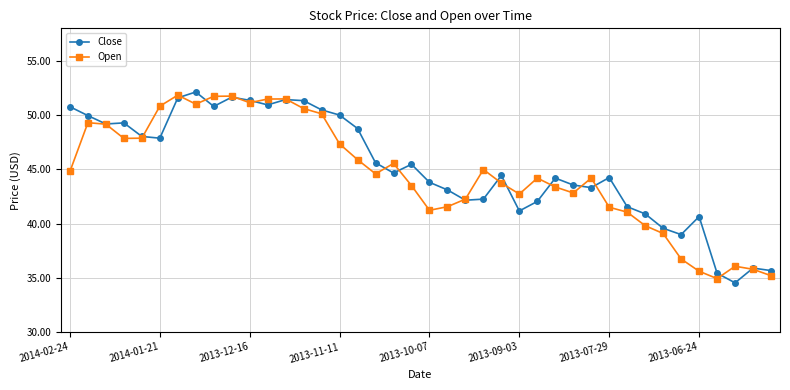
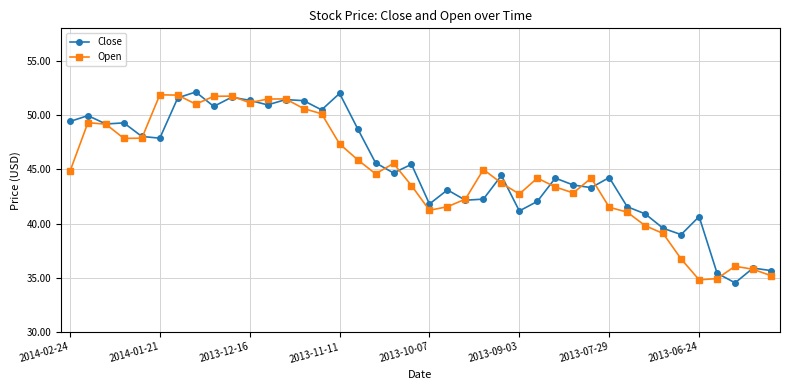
Close, 2014-02-24: 50.8 -> 49.4
Open, 2014-01-21: 50.8 -> 51.9
Close, 2013-11-11: 50 -> 52
Close, 2013-10-07: 43.8 -> 41.8
Open, 2013-06-24: 35.6 -> 34.8
